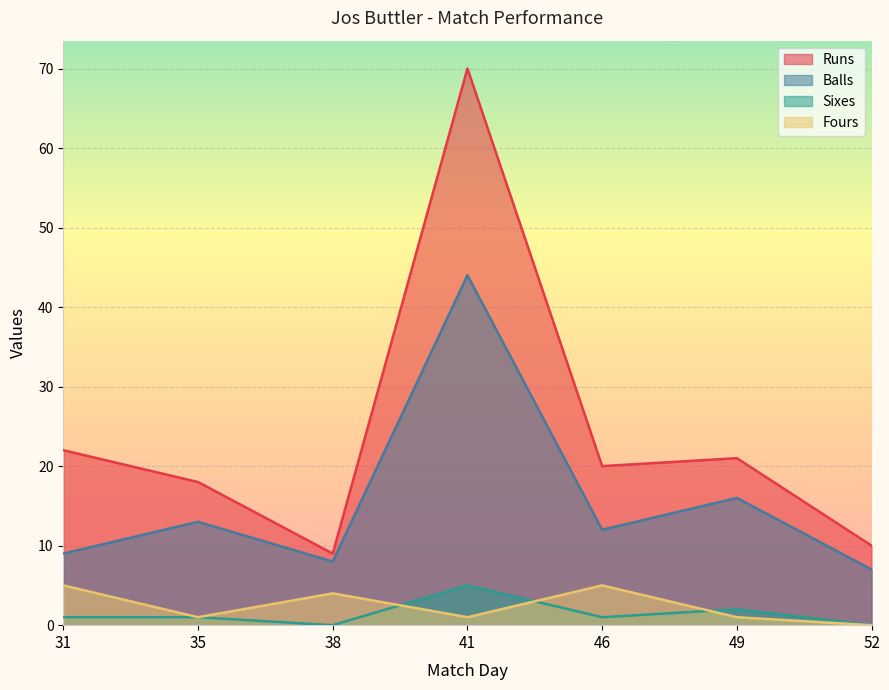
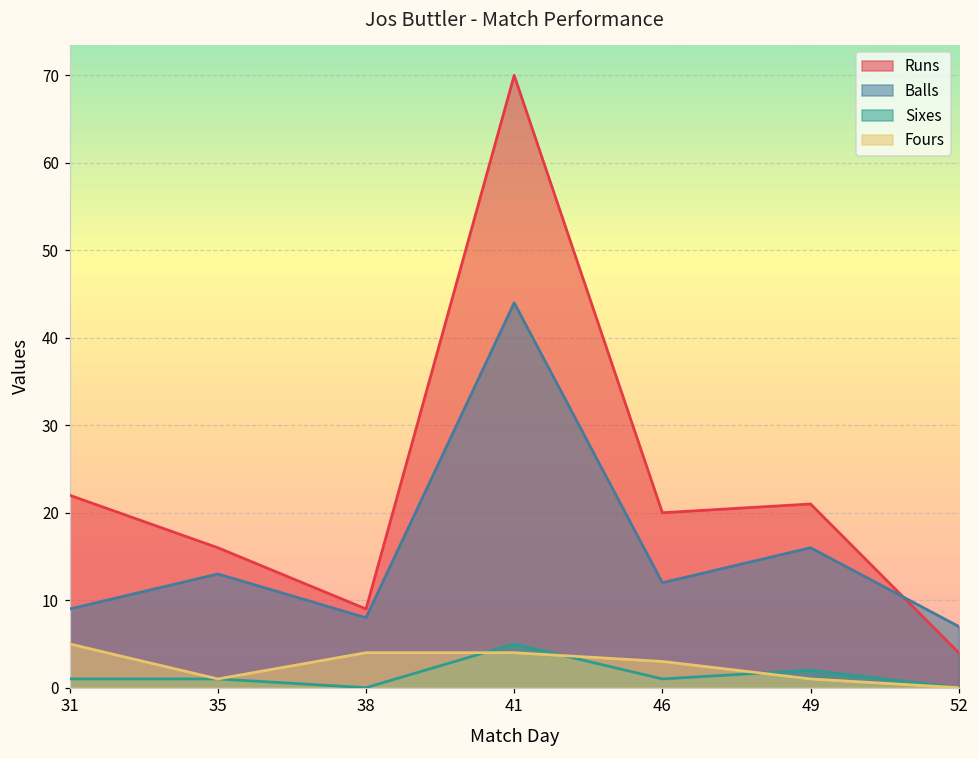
Runs, 35: 18 -> 16
Fours, 41: 1 -> 4
Fours, 46: 5 -> 3
Runs, 52: 10 -> 4
